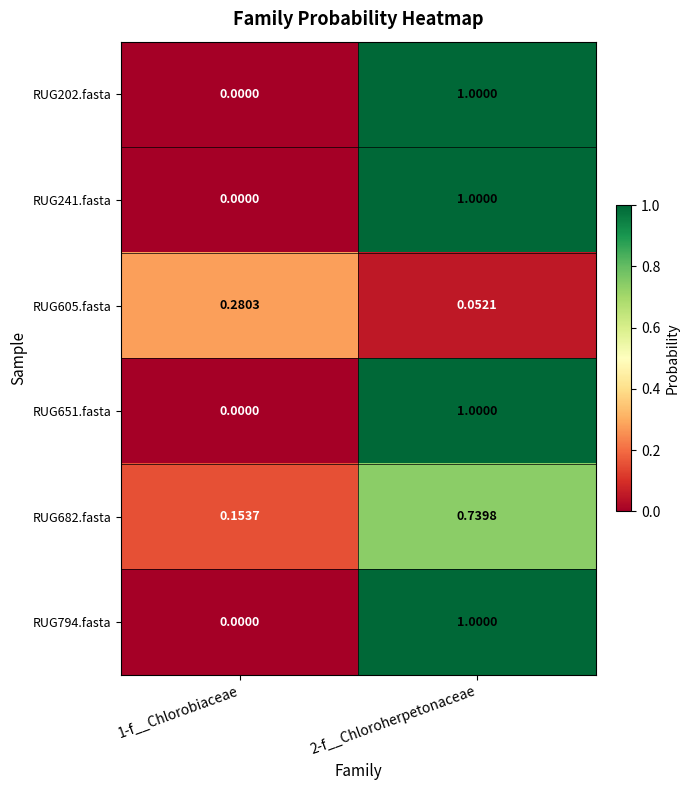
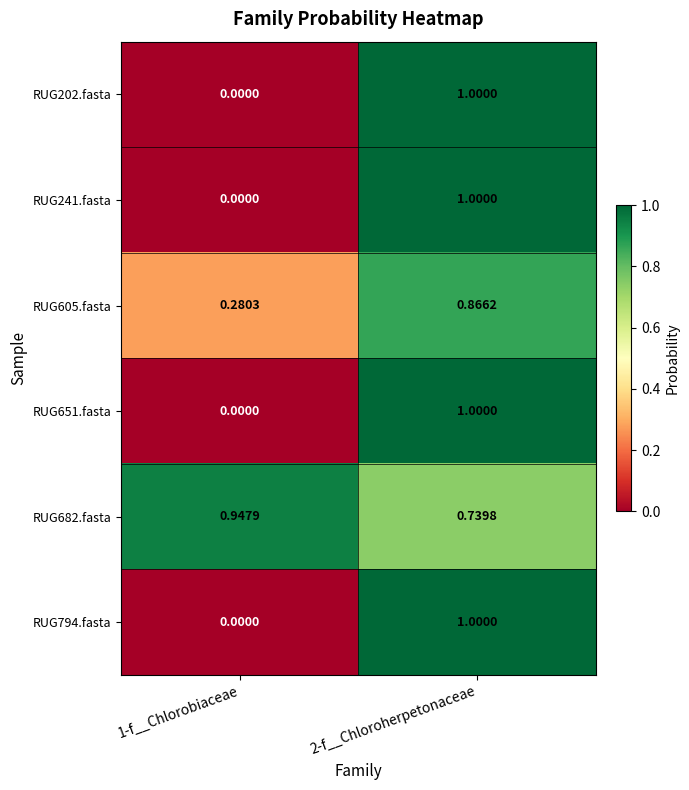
RUG605.fasta, 2-f__Chloroherpetonaceae: 0.0521 -> 0.8662
RUG682.fasta, 1-f__Chlorobiaceae: 0.1537 -> 0.9479
